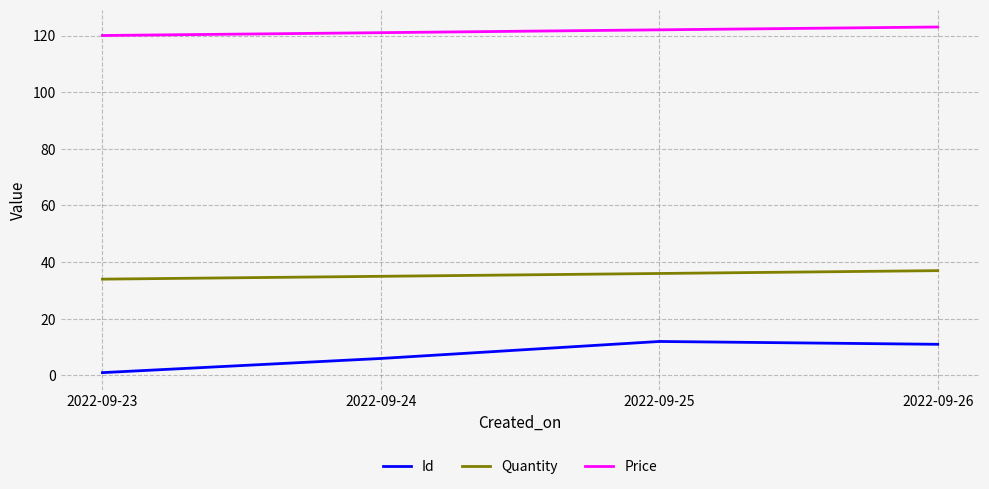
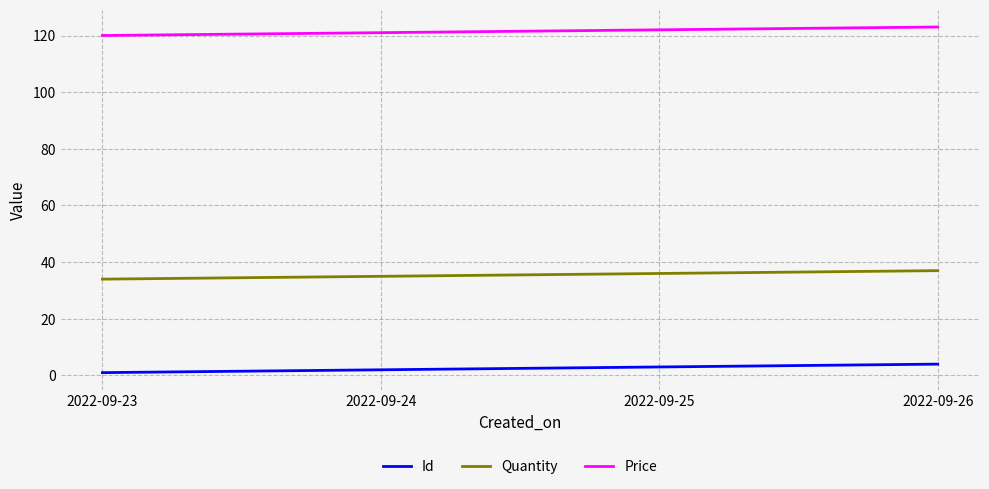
Id, 2022-09-24: 6 -> 2
Id, 2022-09-25: 12 -> 3
Id, 2022-09-26: 11 -> 4
